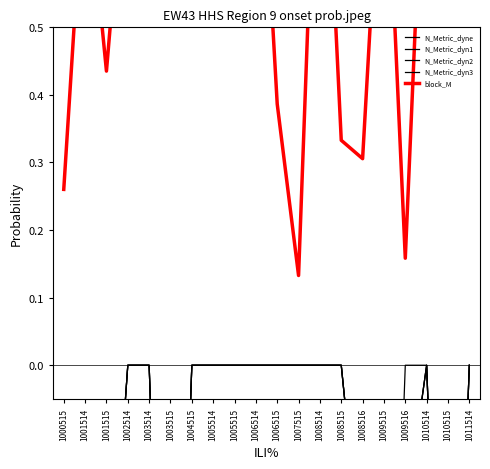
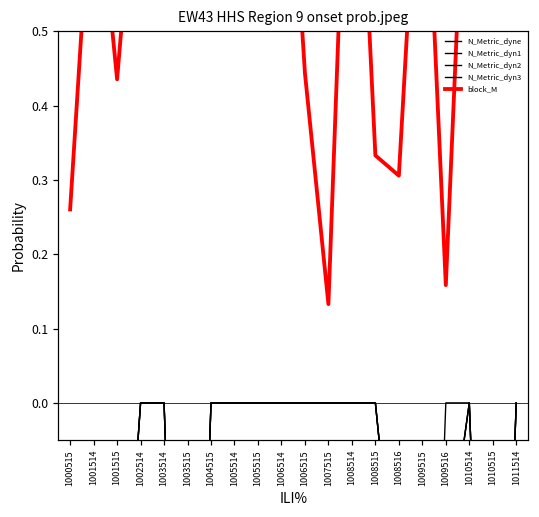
block_M, 1006515: 0.39 -> 0.44
